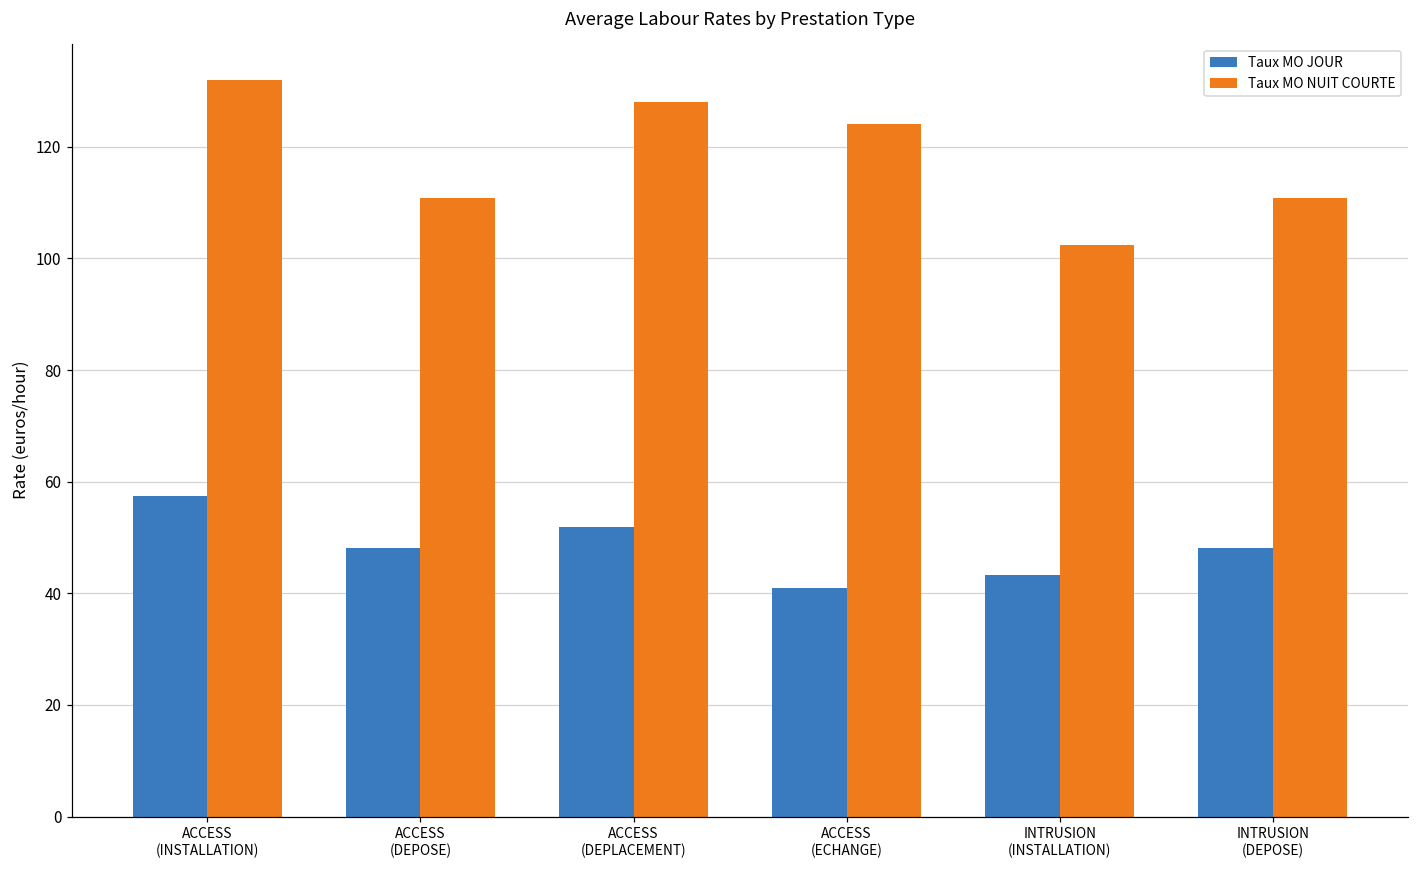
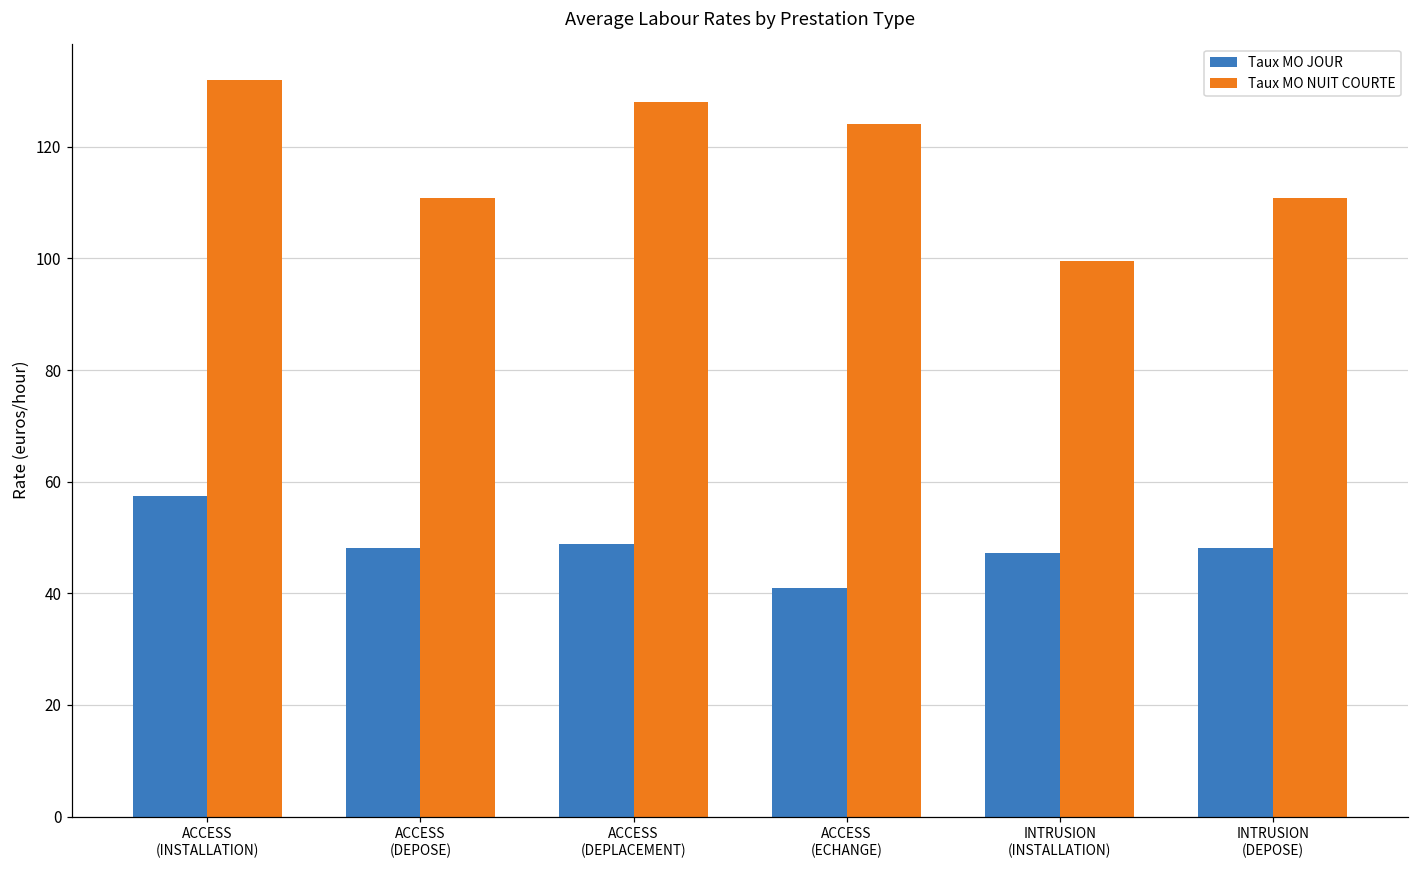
Taux MO JOUR, ACCESS (DEPLACEMENT): 52 -> 49
Taux MO JOUR, INTRUSION (INSTALLATION): 43 -> 47
Taux MO NUIT COURTE, INTRUSION (INSTALLATION): 102 -> 100
